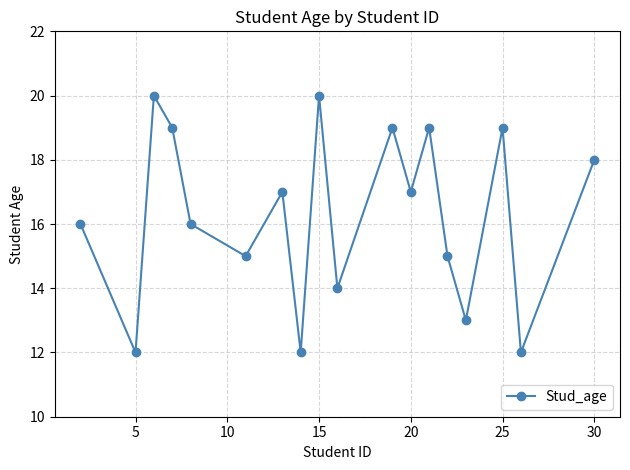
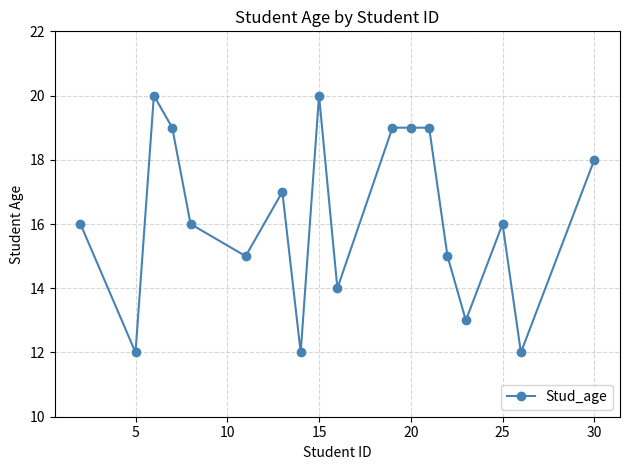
20: 17 -> 19
25: 19 -> 16
